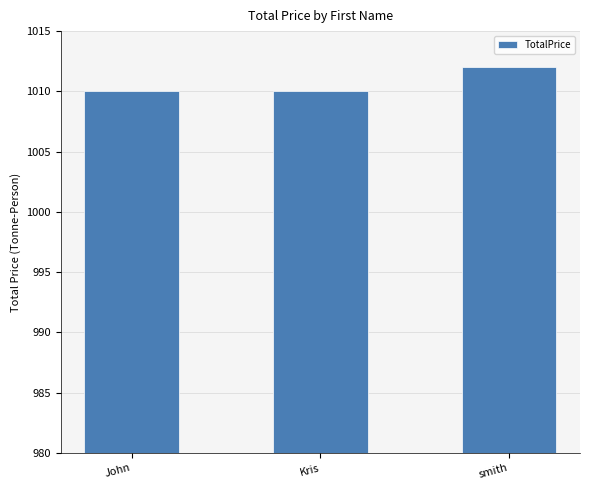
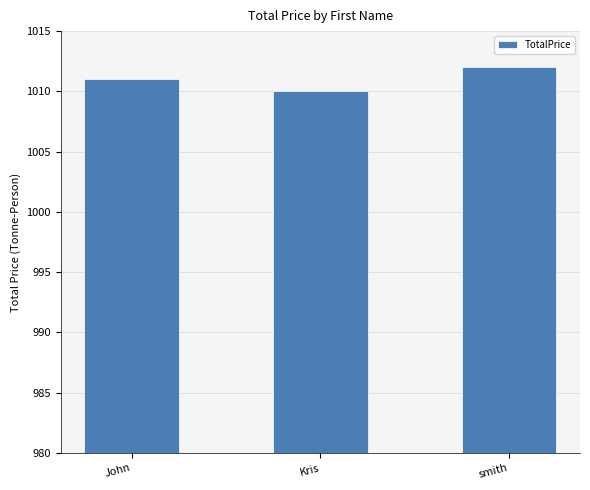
John: 1010 -> 1011
